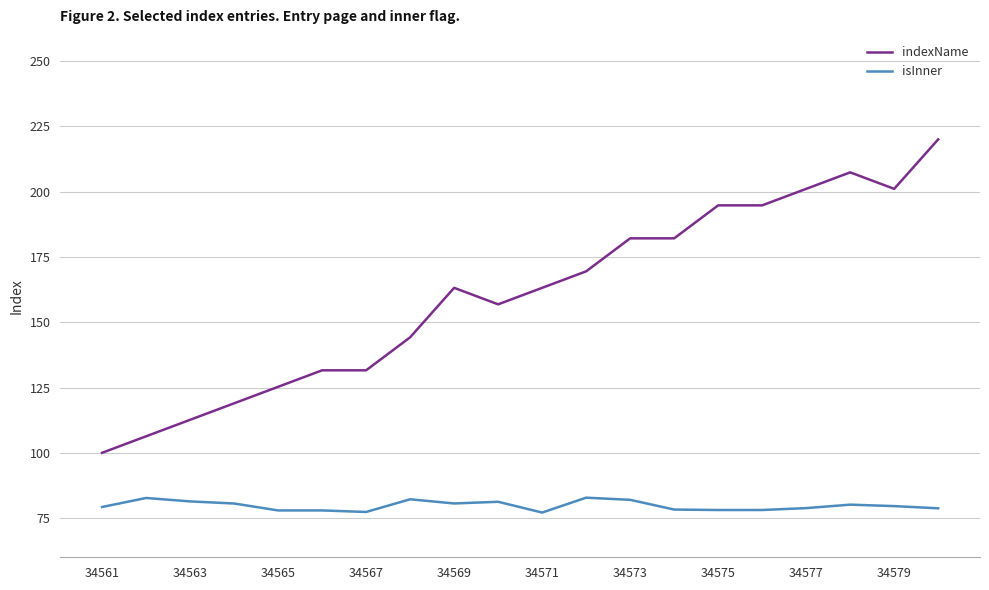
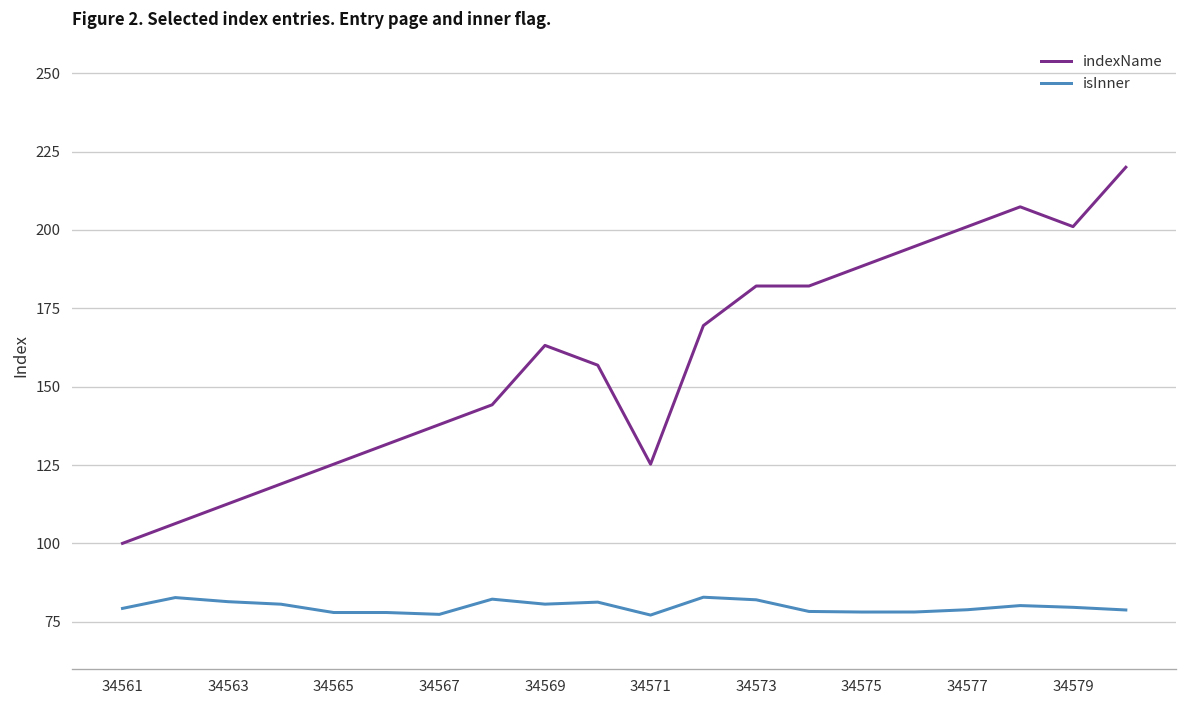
indexName, 34567: 132 -> 138
indexName, 34571: 163 -> 125
indexName, 34575: 195 -> 188
